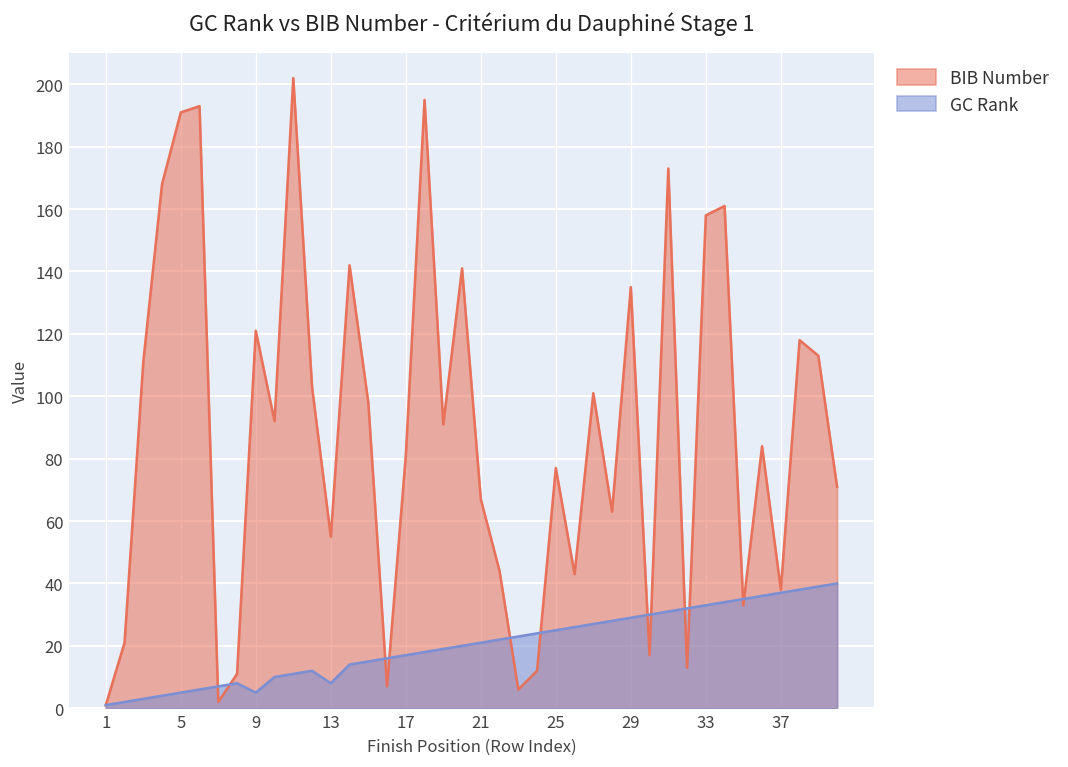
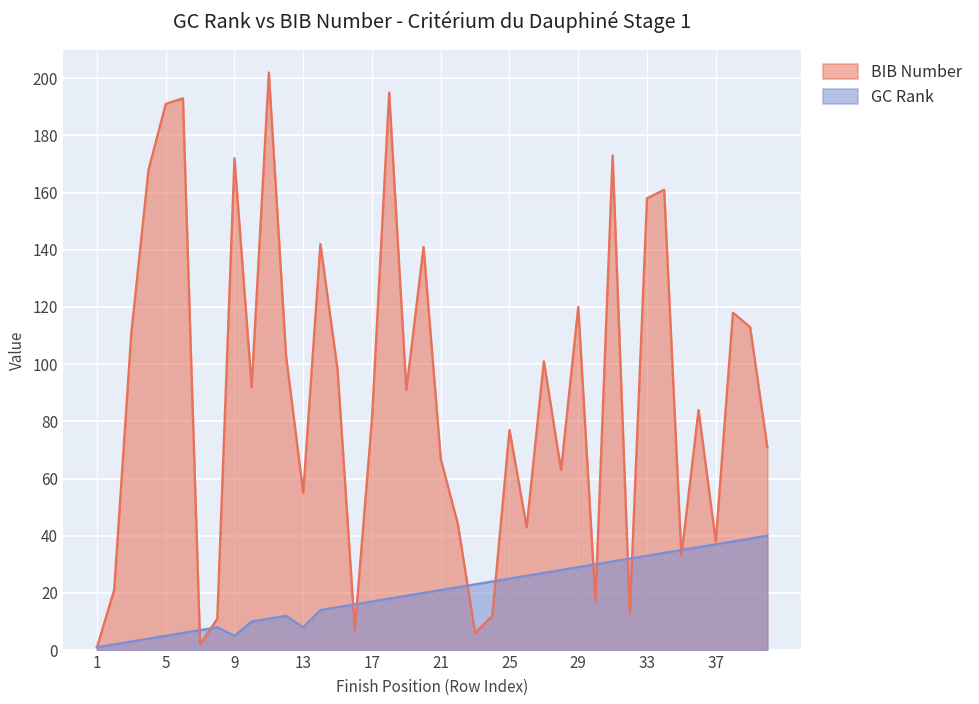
BIB Number, 9: 121 -> 172
BIB Number, 29: 135 -> 120
